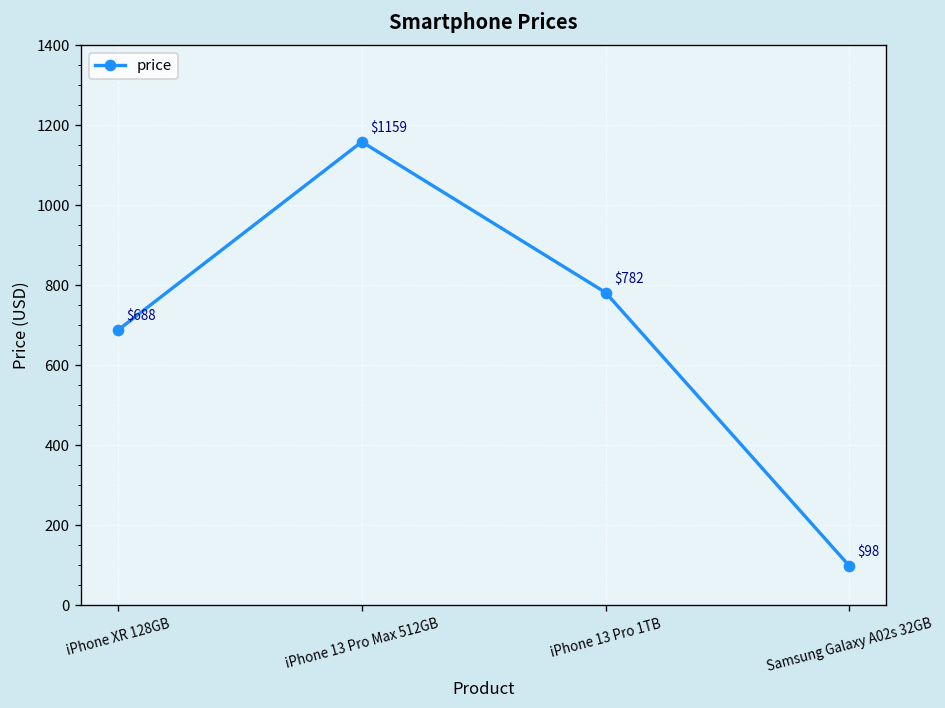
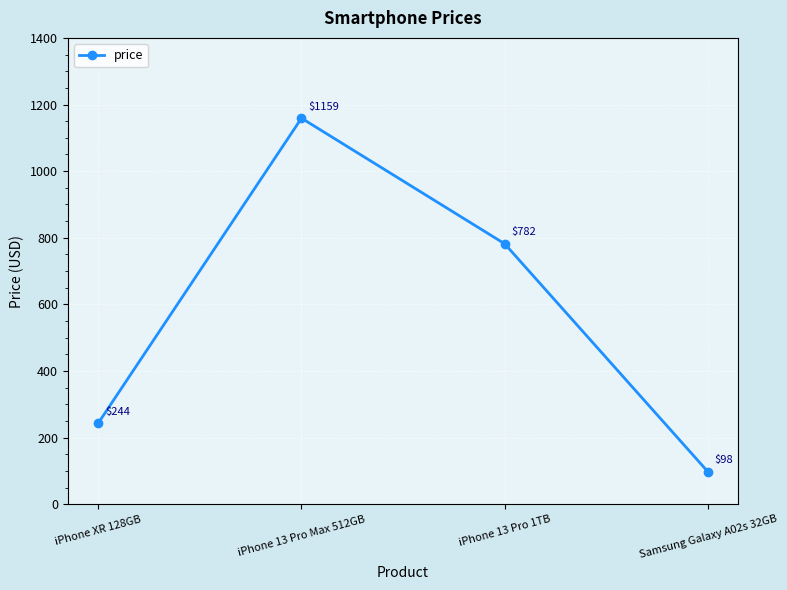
iPhone XR 128GB: $688 -> $244
